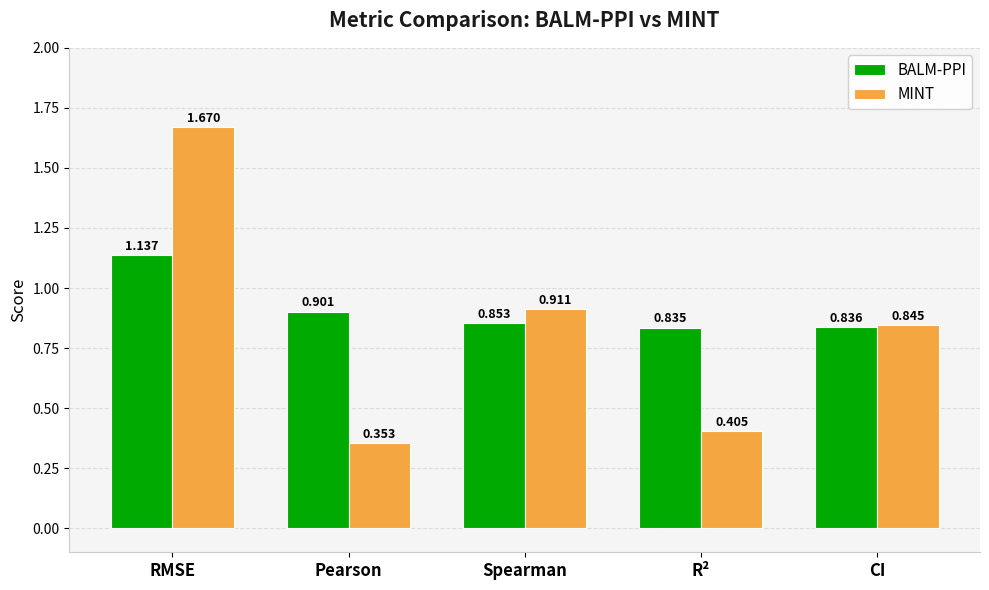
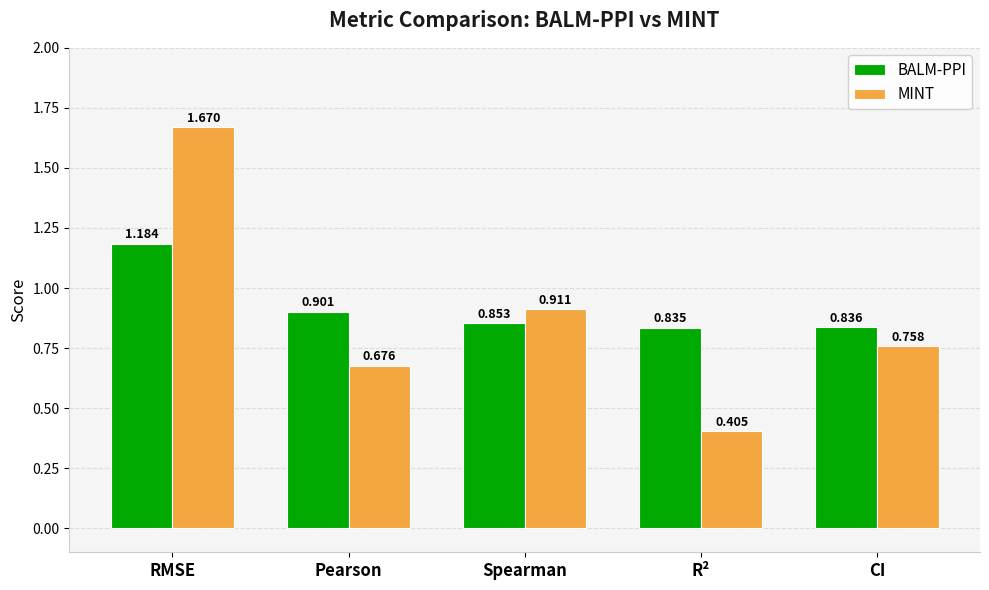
BALM-PPI, RMSE: 1.137 -> 1.184
MINT, Pearson: 0.353 -> 0.676
MINT, CI: 0.845 -> 0.758
